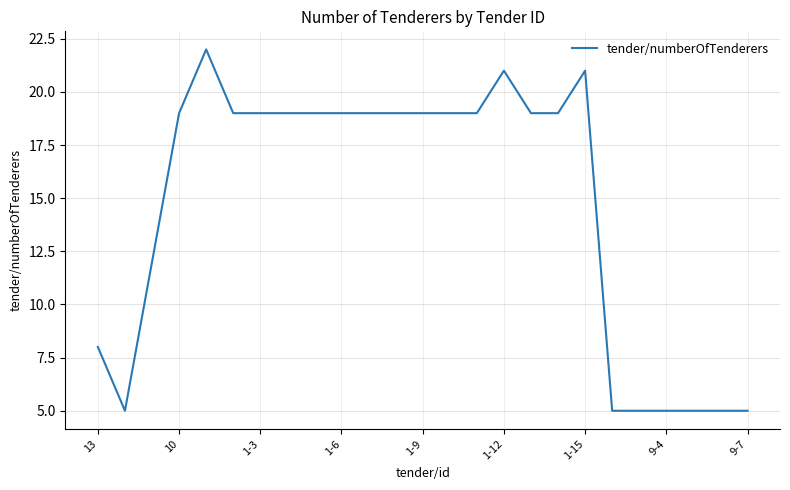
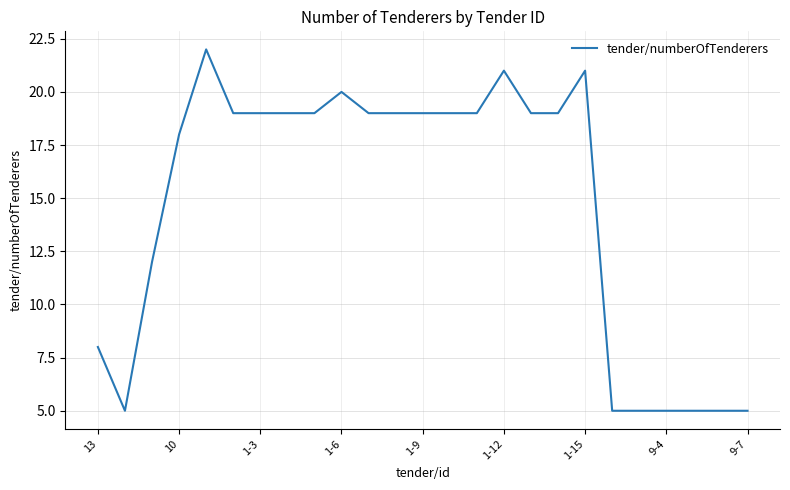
10: 19 -> 18
1-6: 19 -> 20
